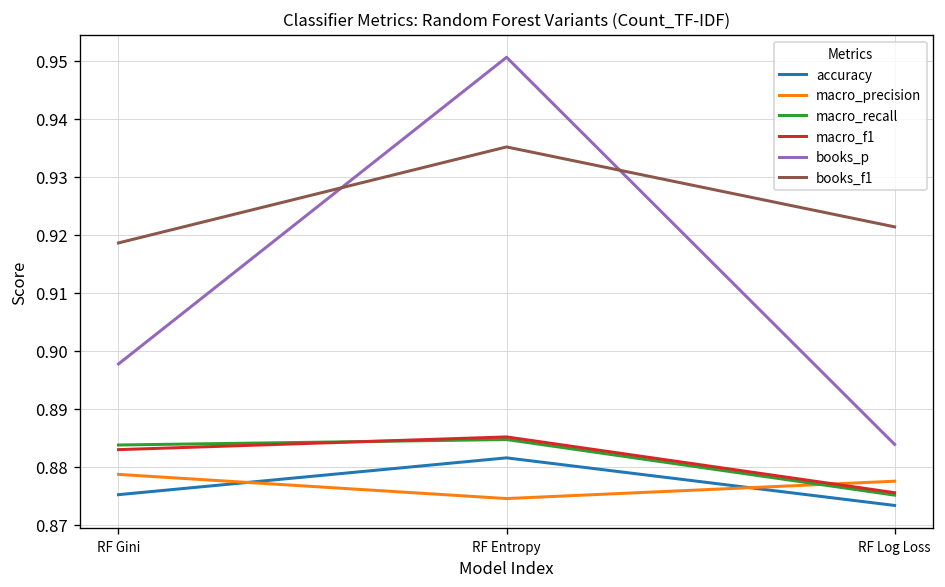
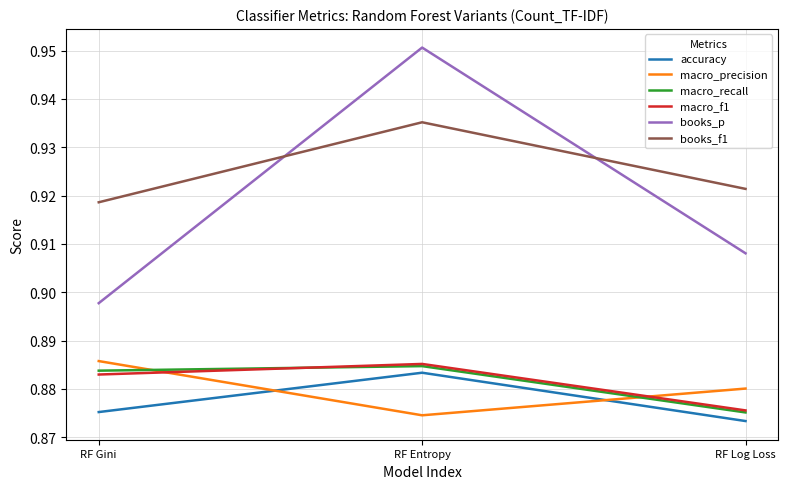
macro_precision, RF Gini: 0.879 -> 0.886
accuracy, RF Entropy: 0.882 -> 0.883
macro_precision, RF Log Loss: 0.878 -> 0.880
books_p, RF Log Loss: 0.884 -> 0.908
